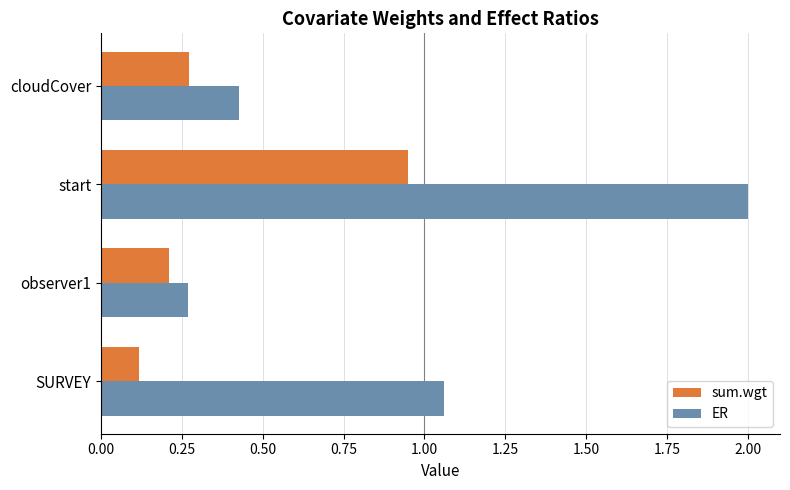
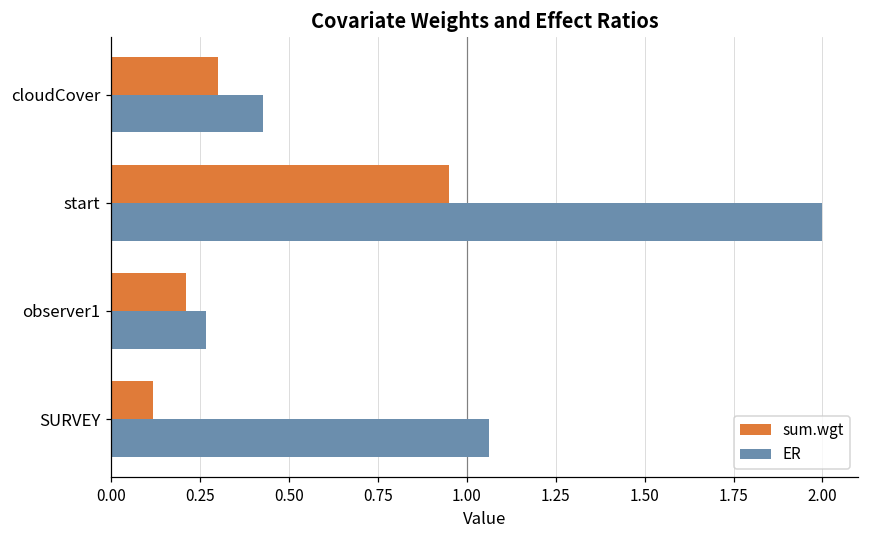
sum.wgt, cloudCover: 0.27 -> 0.30
